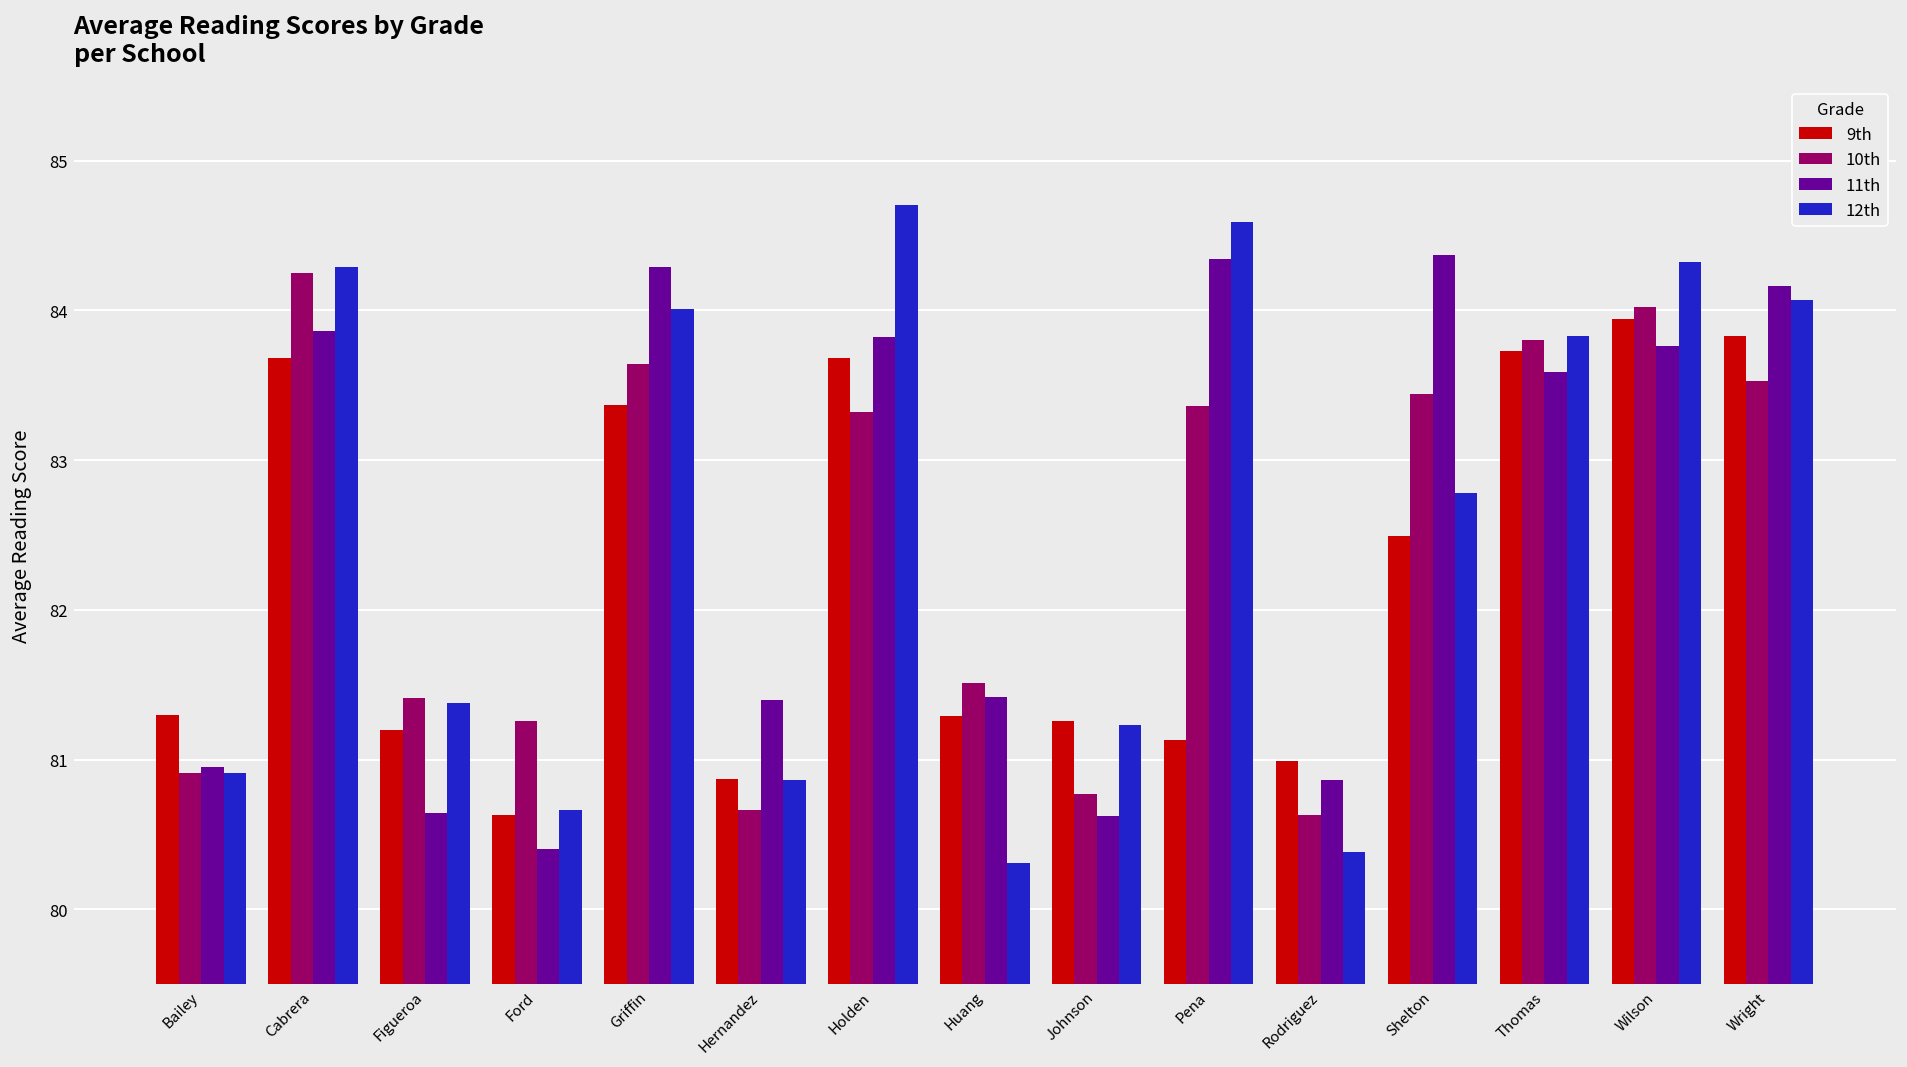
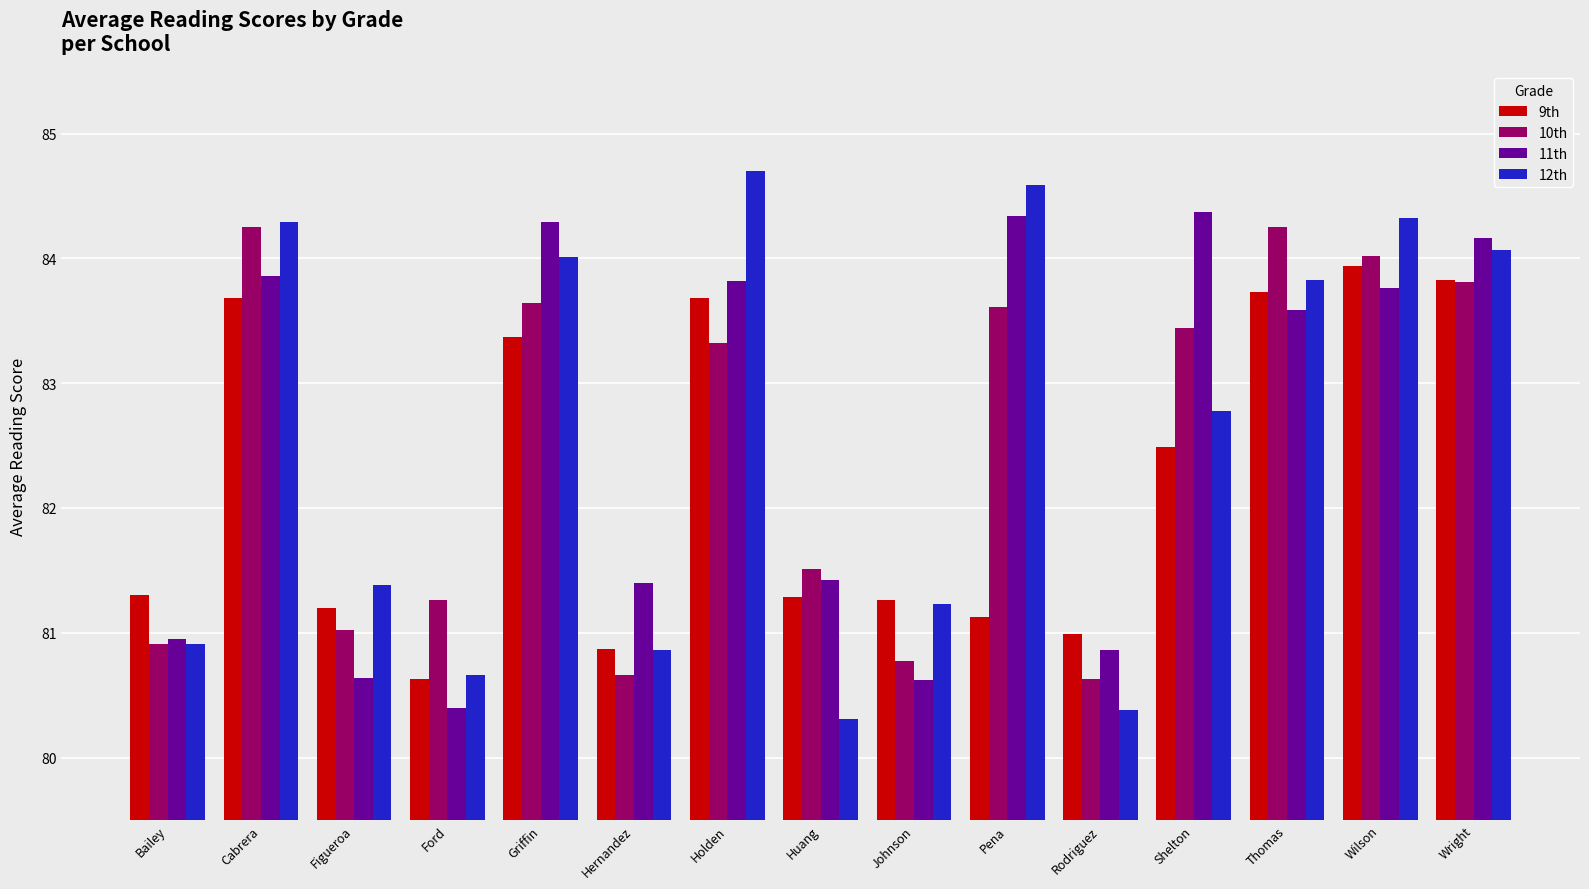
10th, Figueroa: 81.41 -> 81.02
10th, Pena: 83.36 -> 83.61
10th, Thomas: 83.80 -> 84.25
10th, Wright: 83.53 -> 83.81
